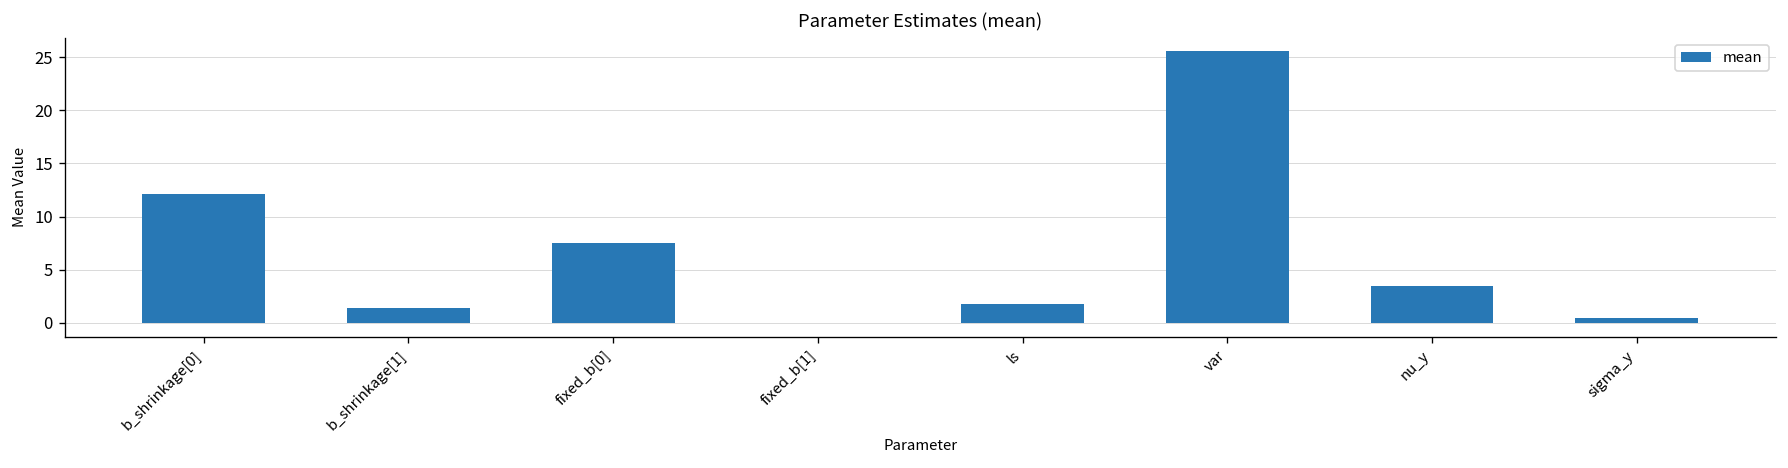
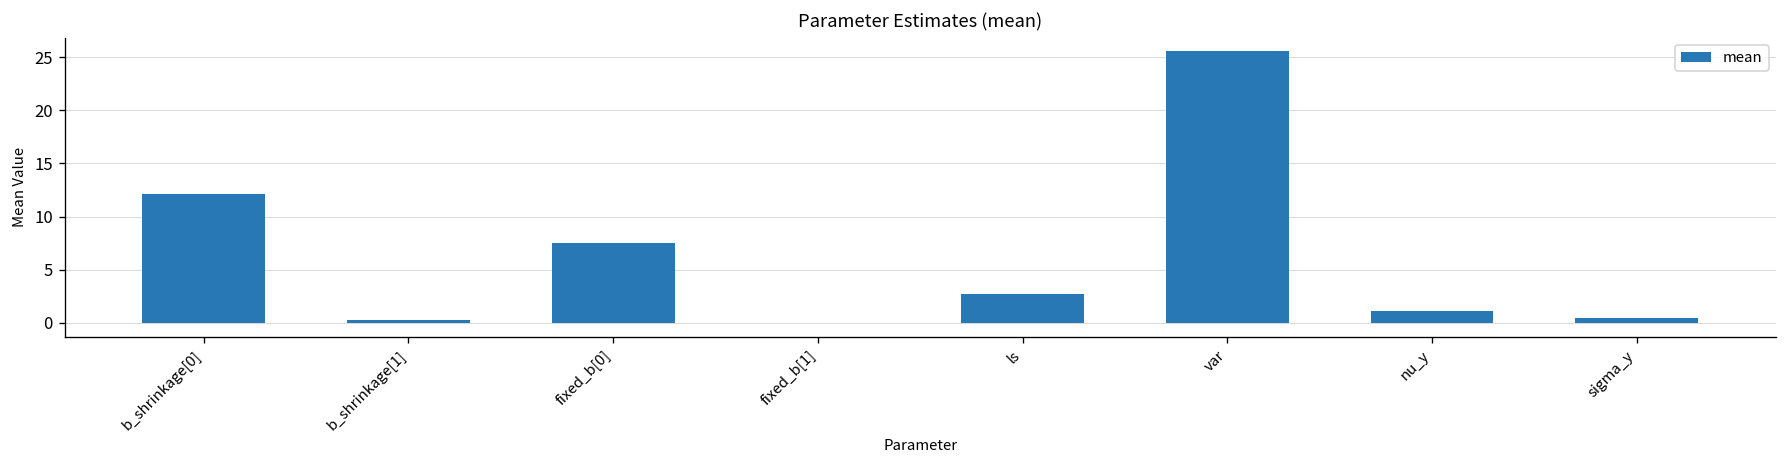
b_shrinkage[1]: 1 -> 0
ls: 2 -> 3
nu_y: 3 -> 1
